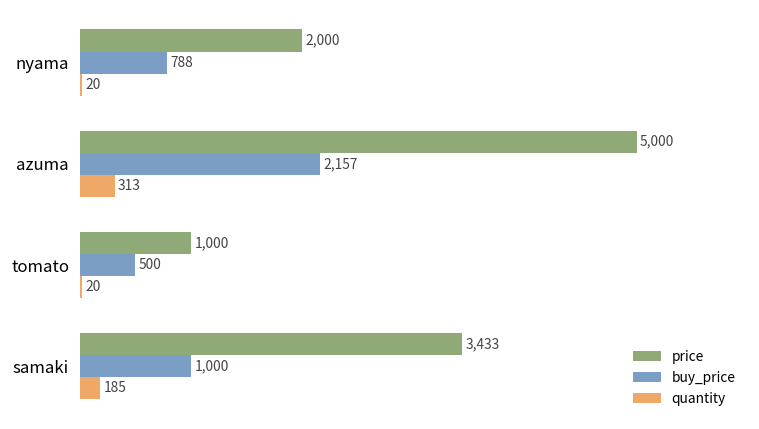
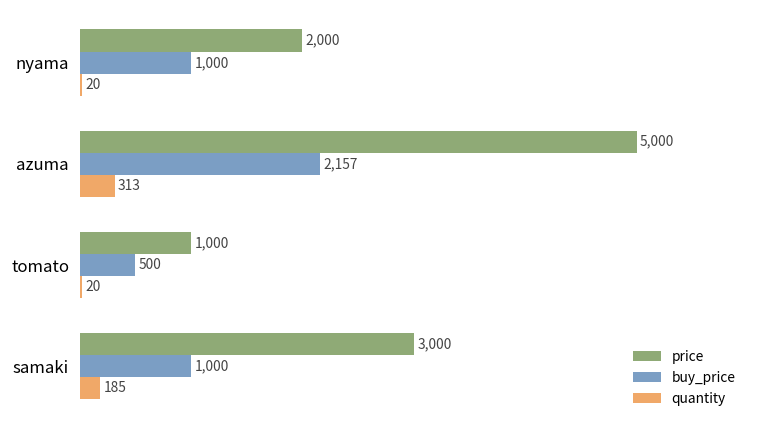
buy_price, nyama: 788 -> 1,000
price, samaki: 3,433 -> 3,000
